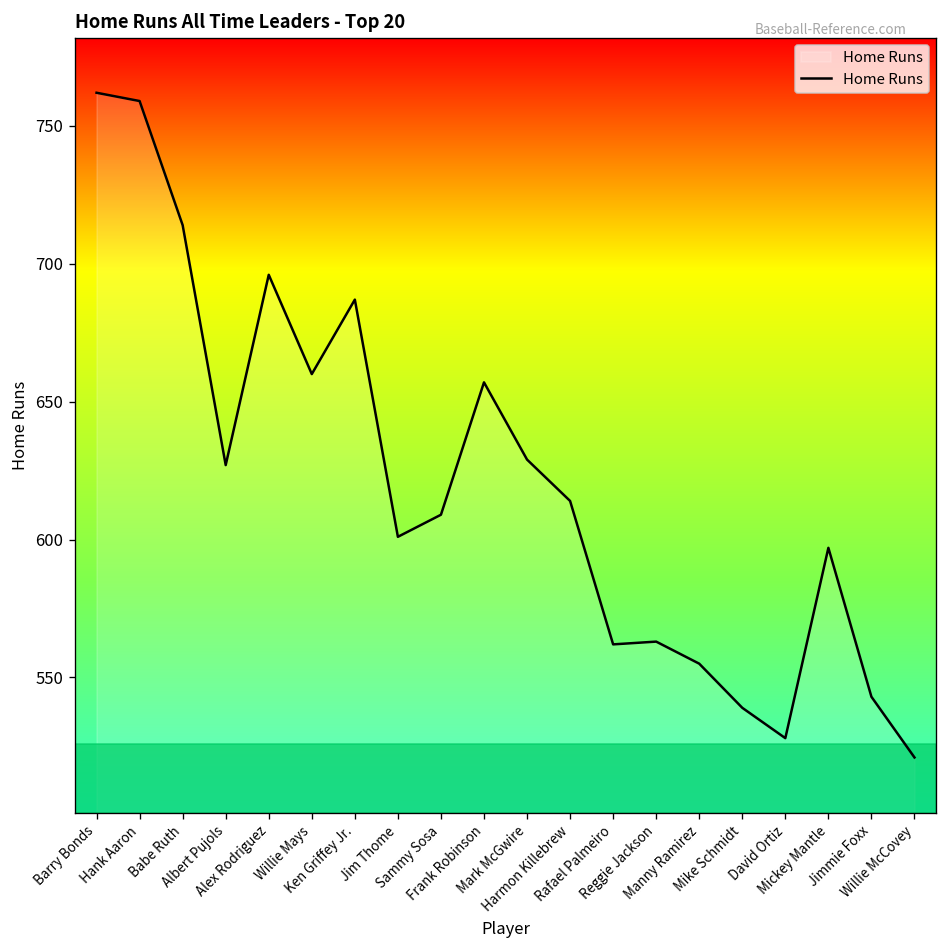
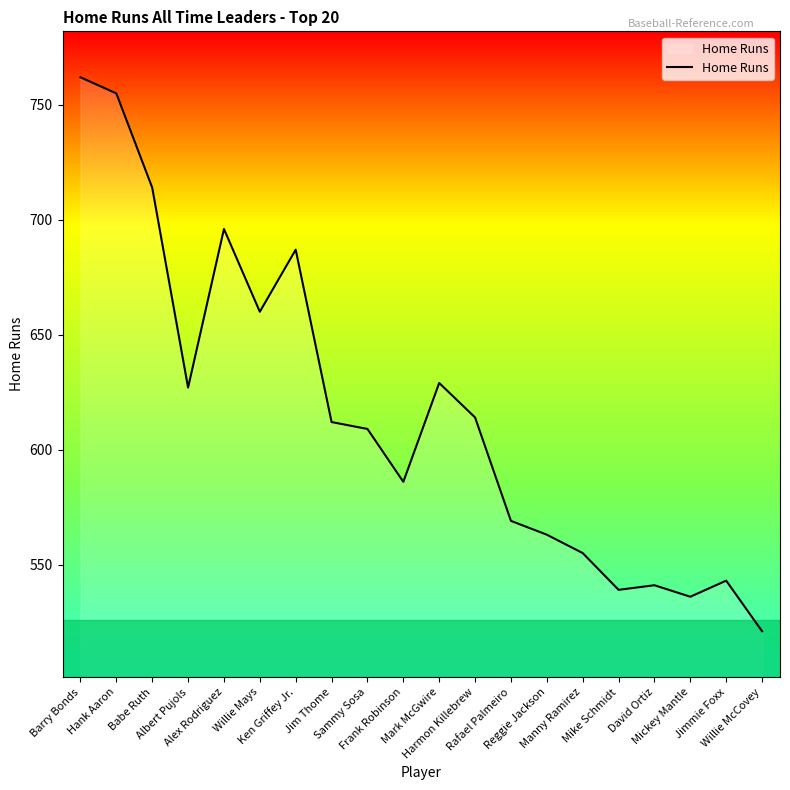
Hank Aaron: 759 -> 755
Jim Thome: 601 -> 612
Frank Robinson: 657 -> 586
Rafael Palmeiro: 562 -> 569
David Ortiz: 528 -> 541
Mickey Mantle: 597 -> 536
